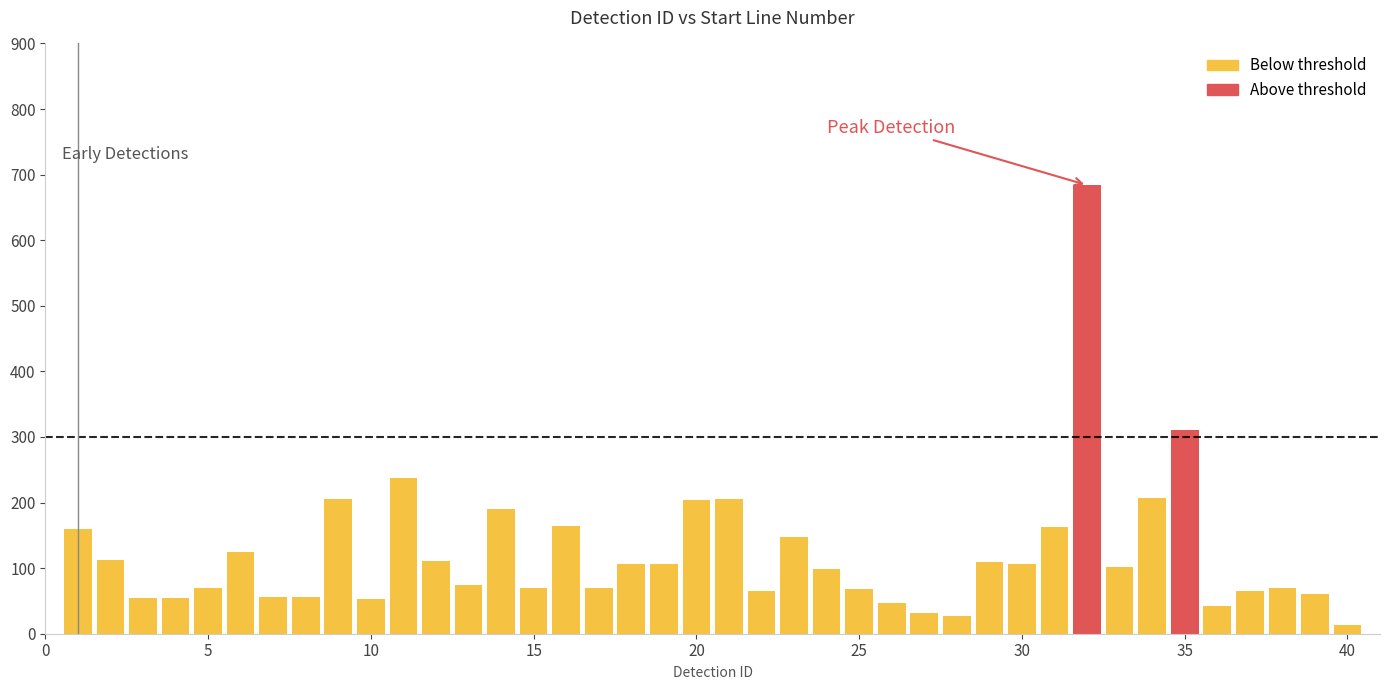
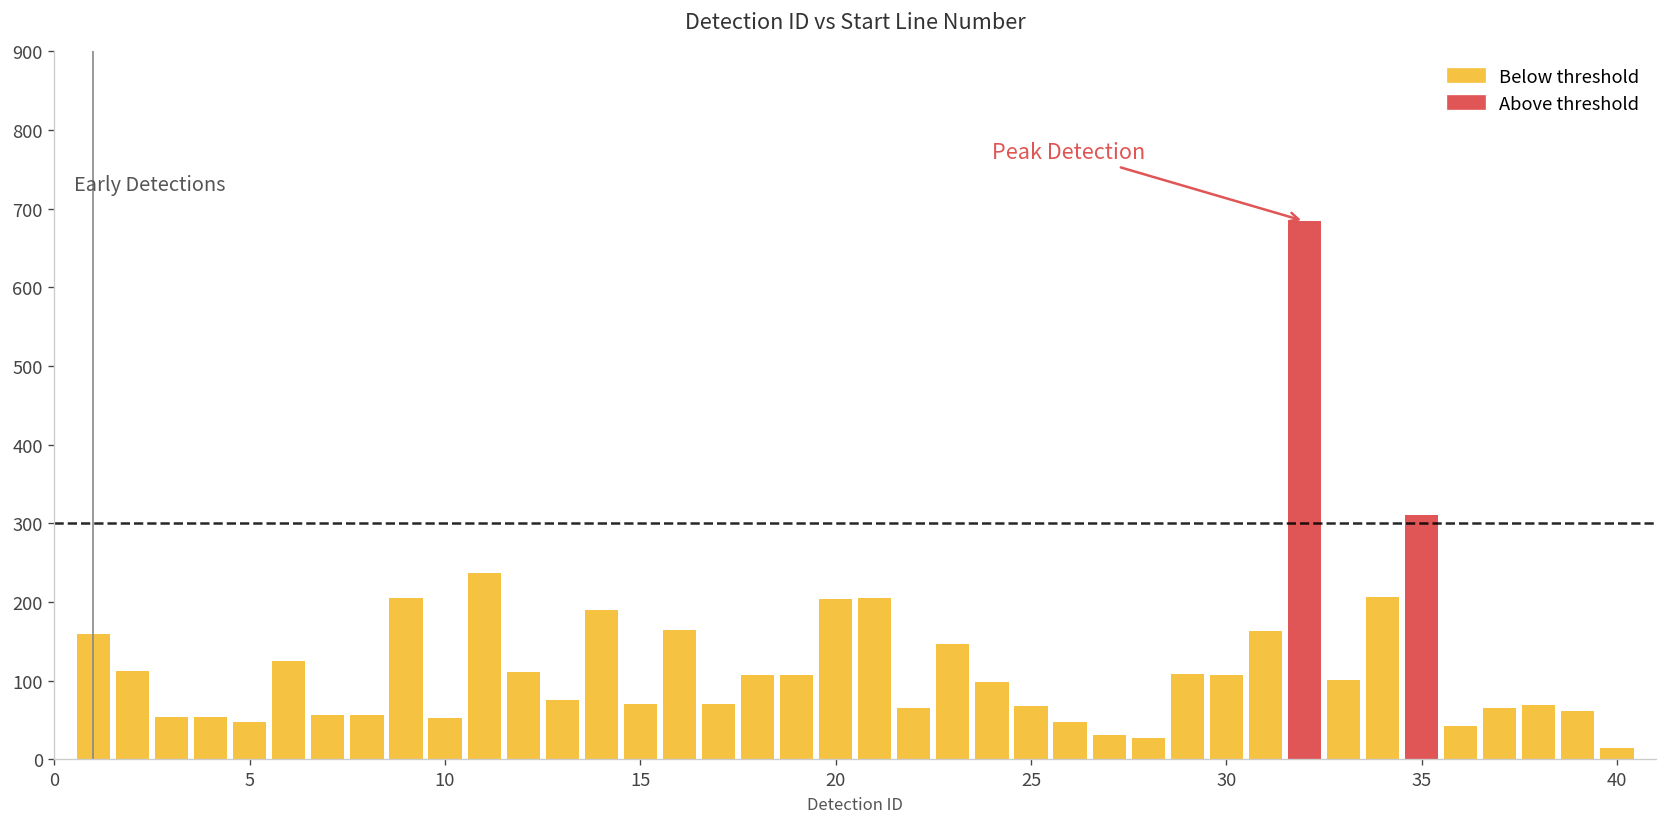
Below threshold, 5: 70 -> 50
